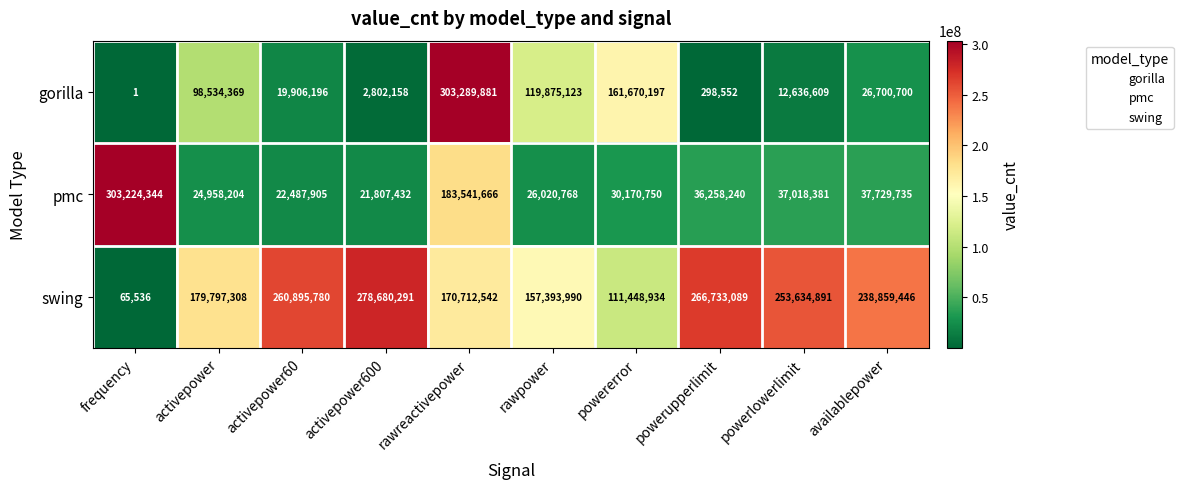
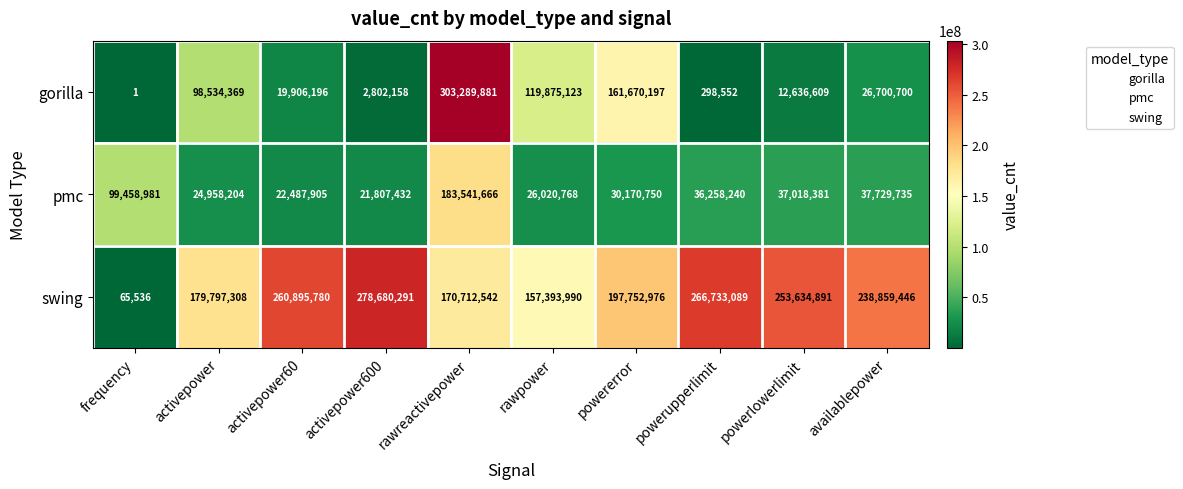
pmc, frequency: 303,224,344 -> 99,458,981
swing, powererror: 111,448,934 -> 197,752,976
